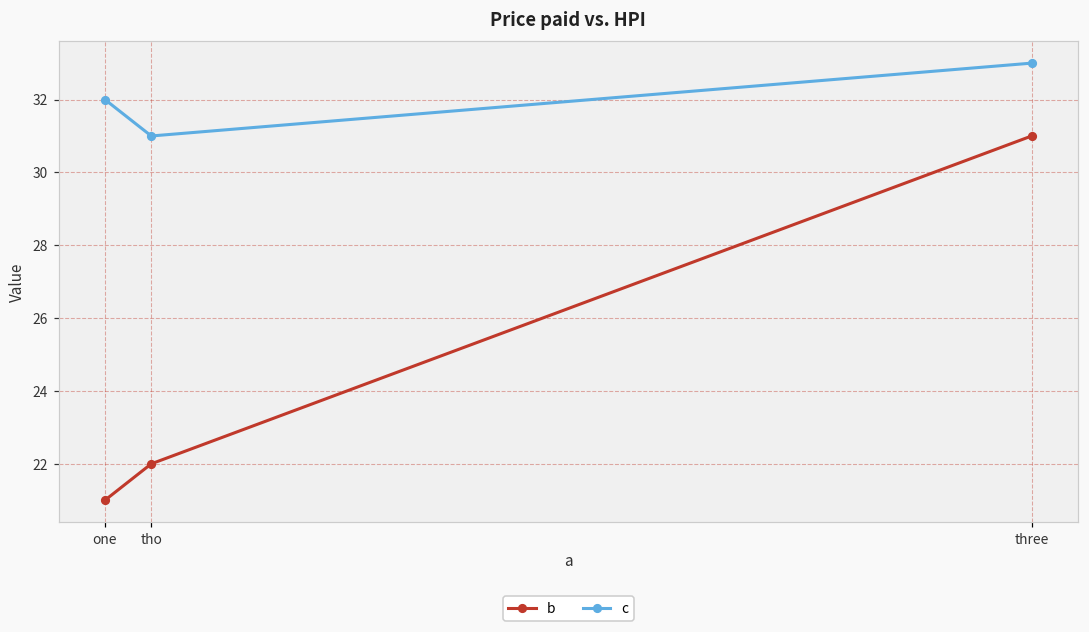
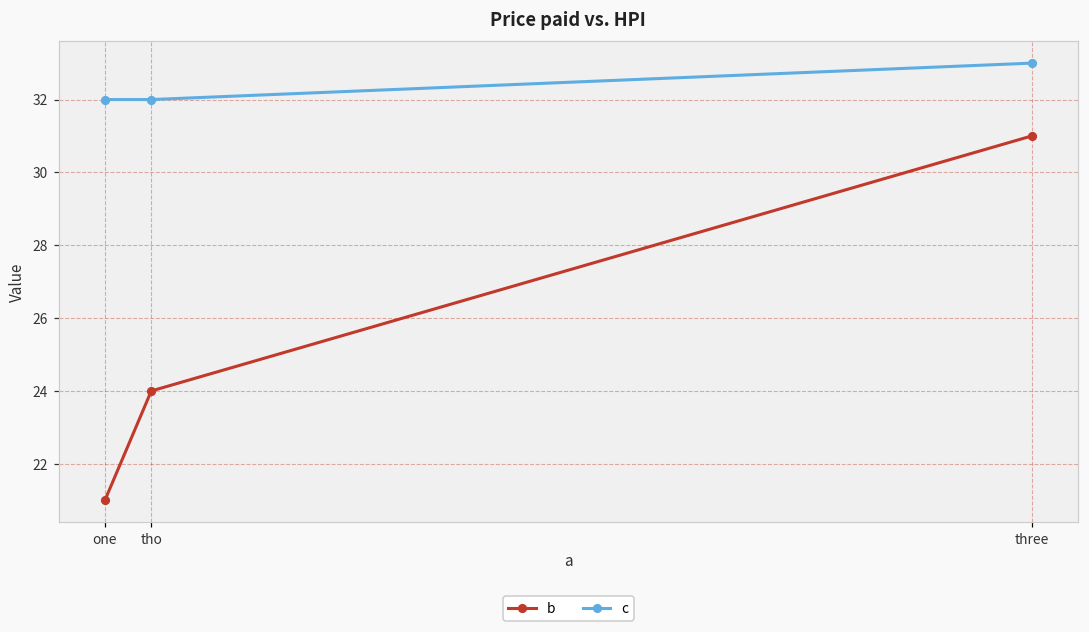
b, tho: 22 -> 24
c, tho: 31 -> 32
